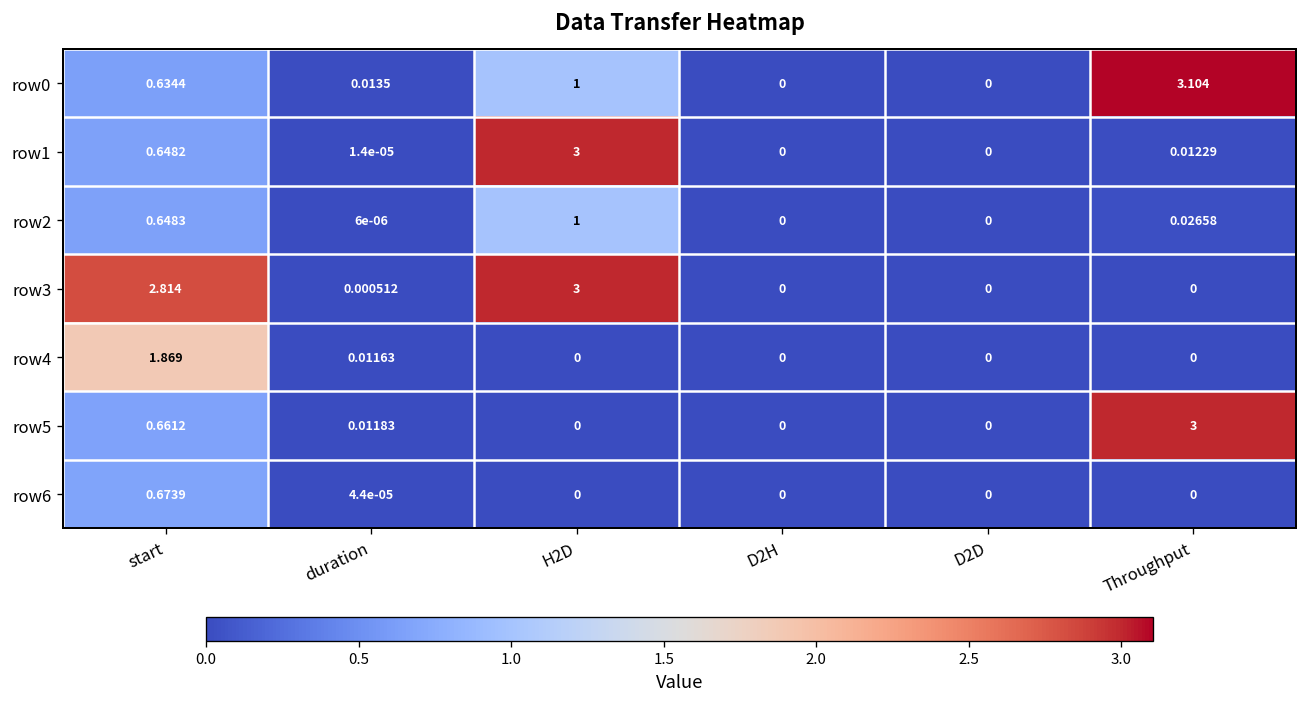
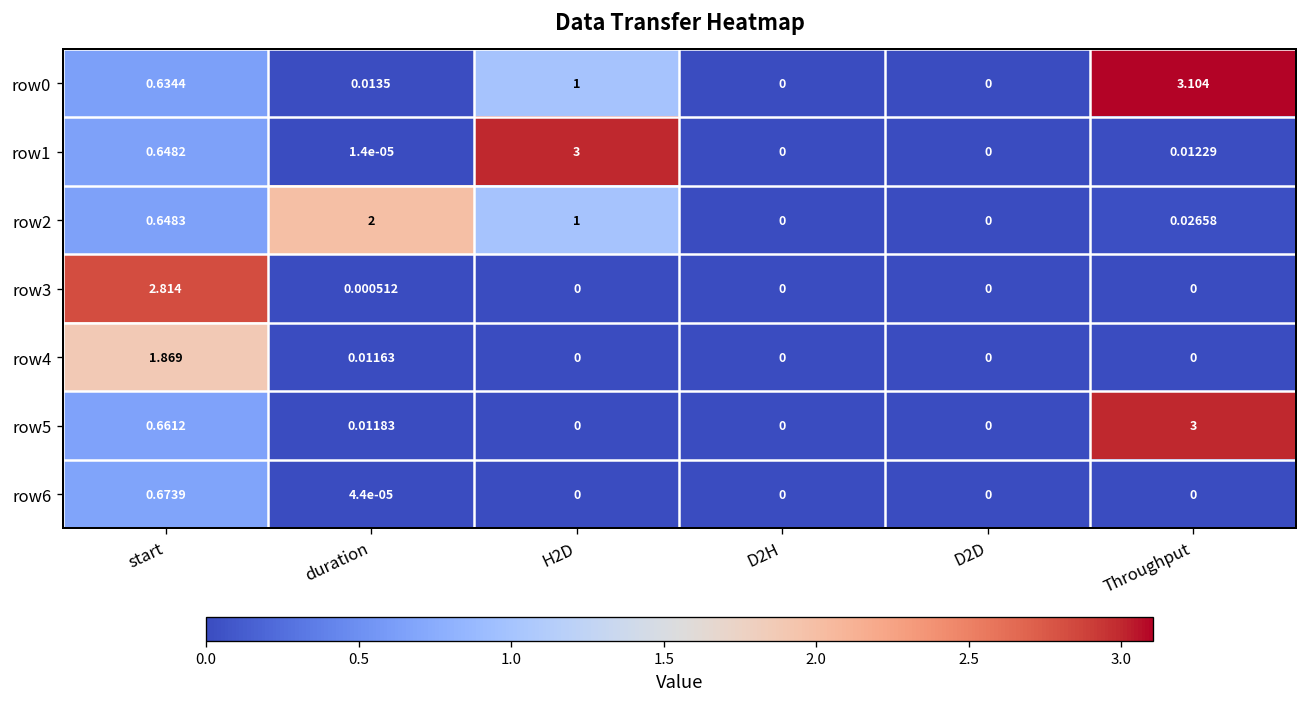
row2, duration: 6e-06 -> 2
row3, H2D: 3 -> 0
